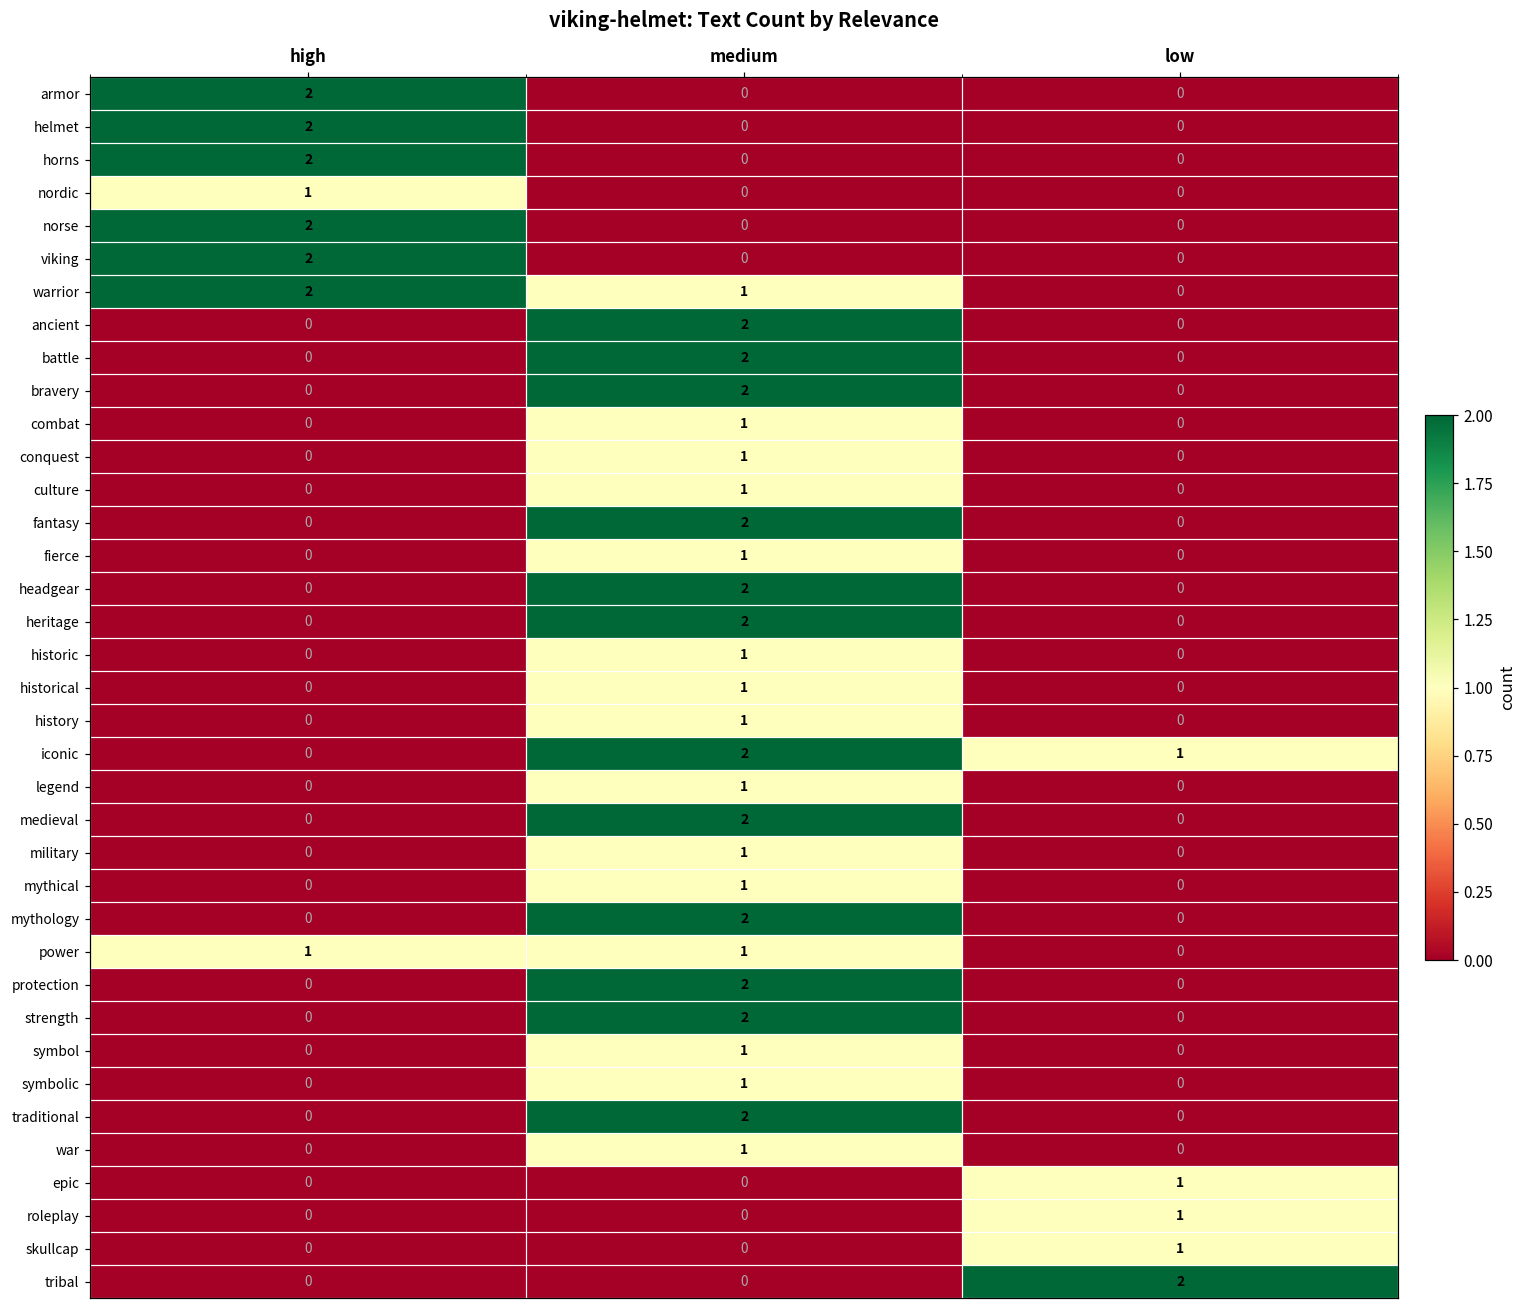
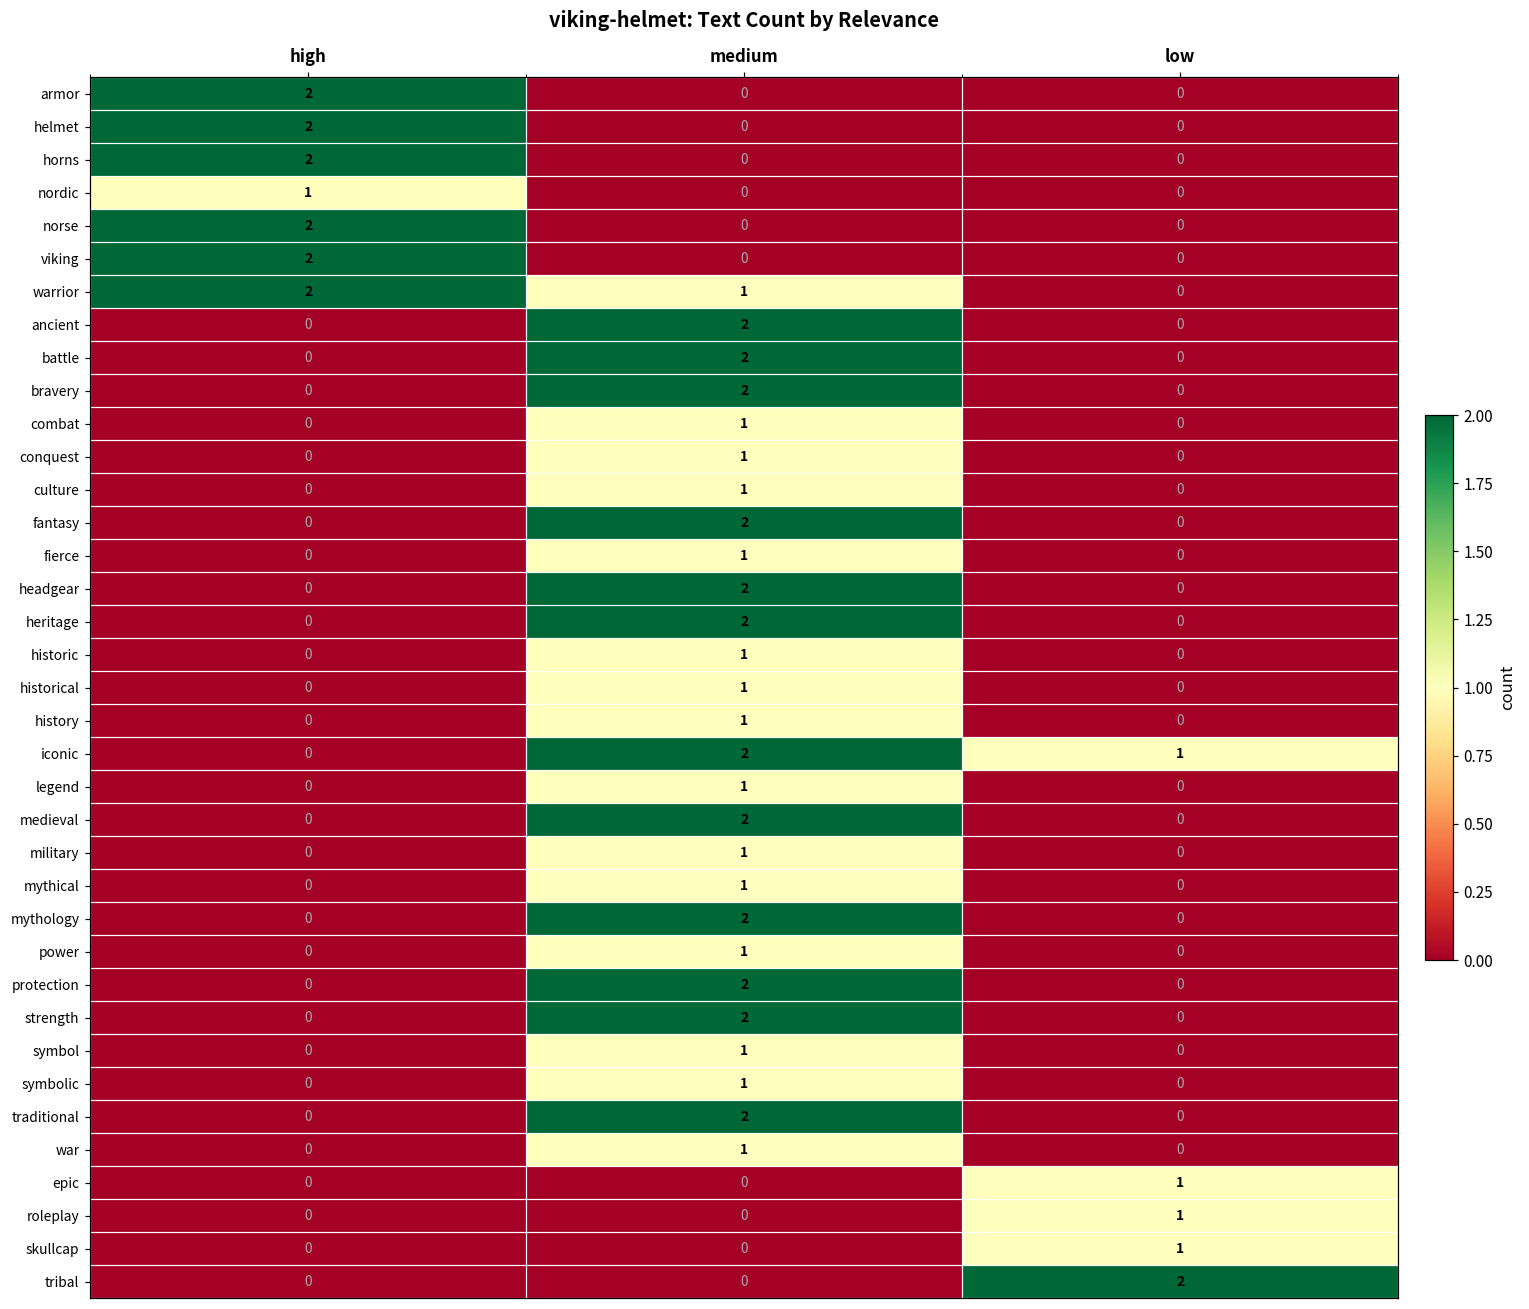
power, high: 1 -> 0
